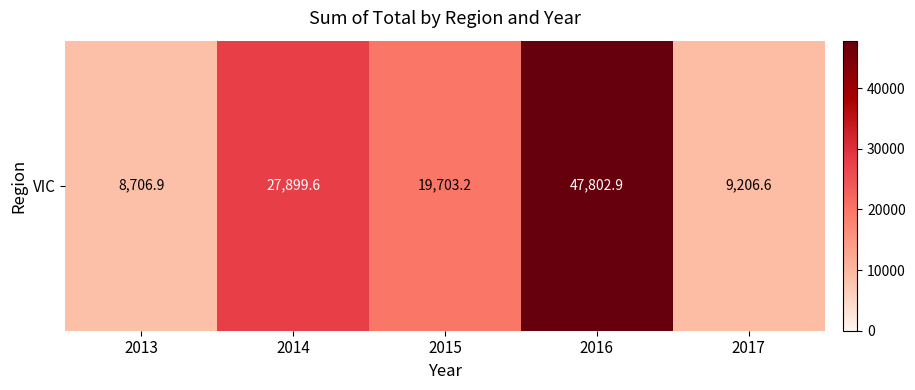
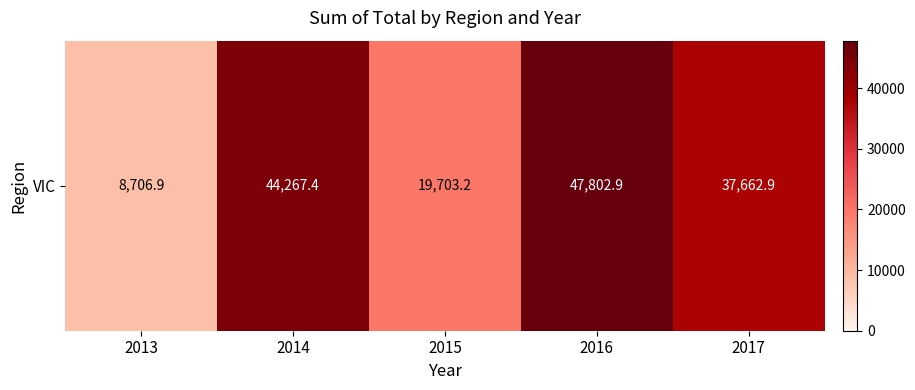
VIC, 2014: 27,899.6 -> 44,267.4
VIC, 2017: 9,206.6 -> 37,662.9
